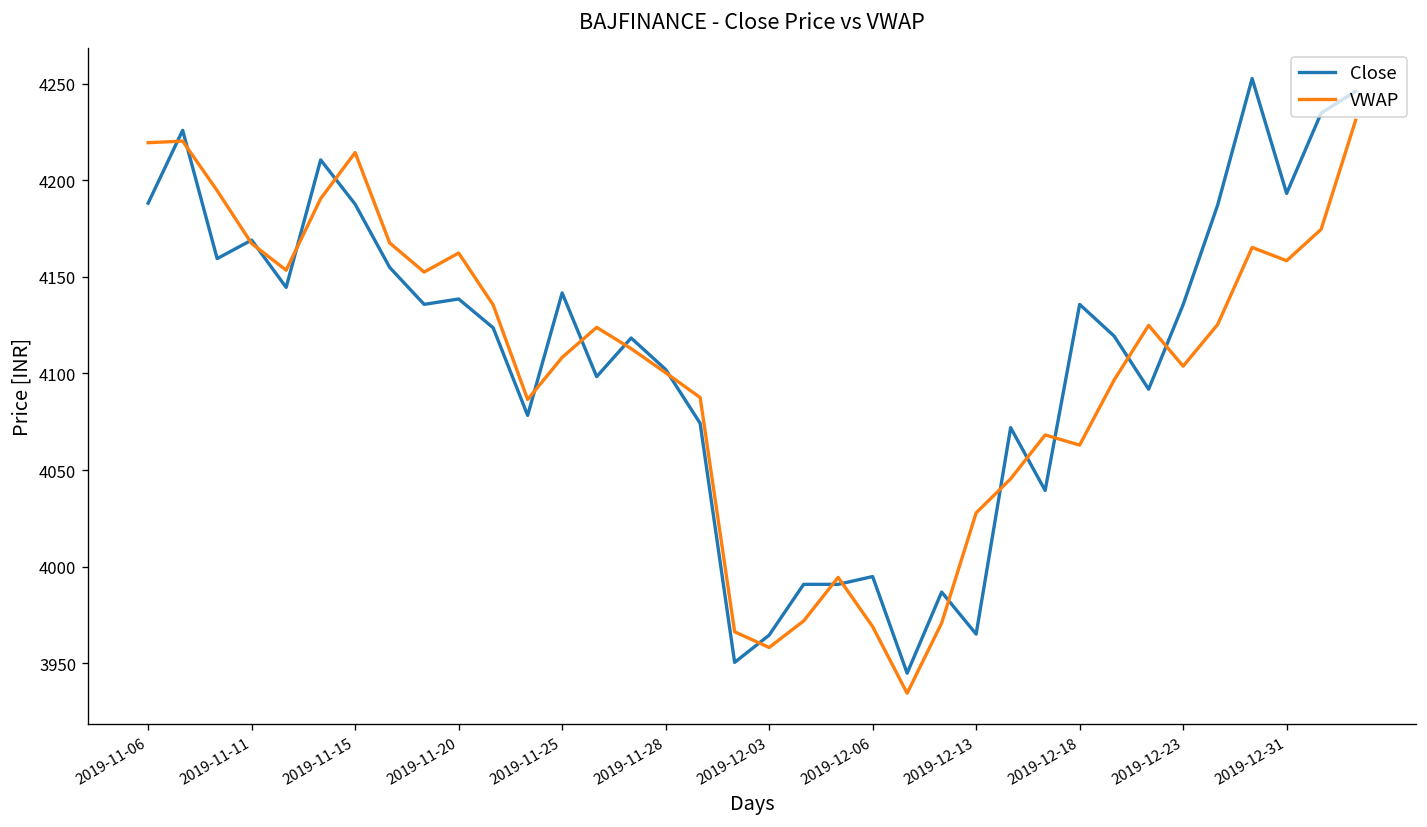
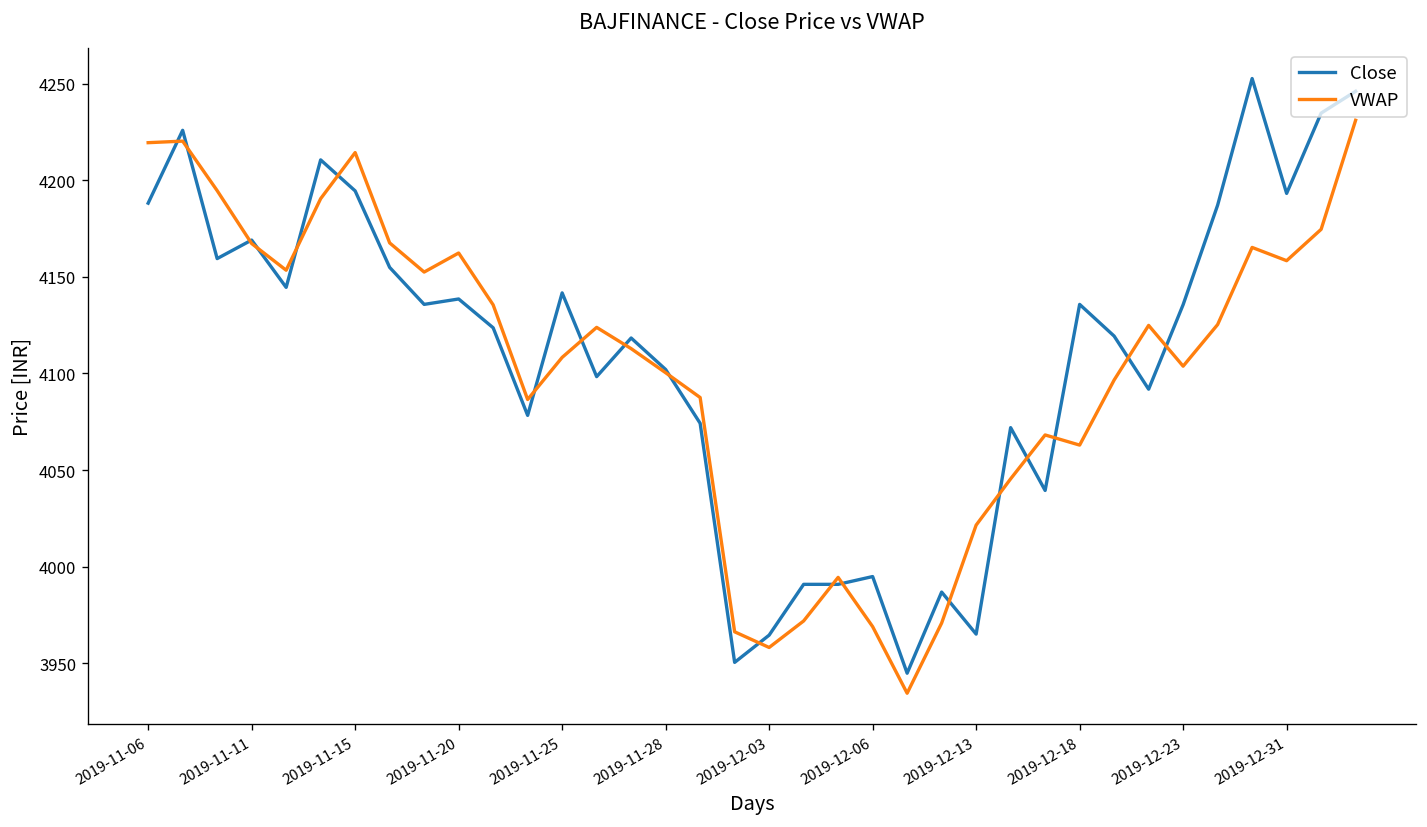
Close, 2019-11-15: 4188 -> 4195
VWAP, 2019-12-13: 4028 -> 4022
